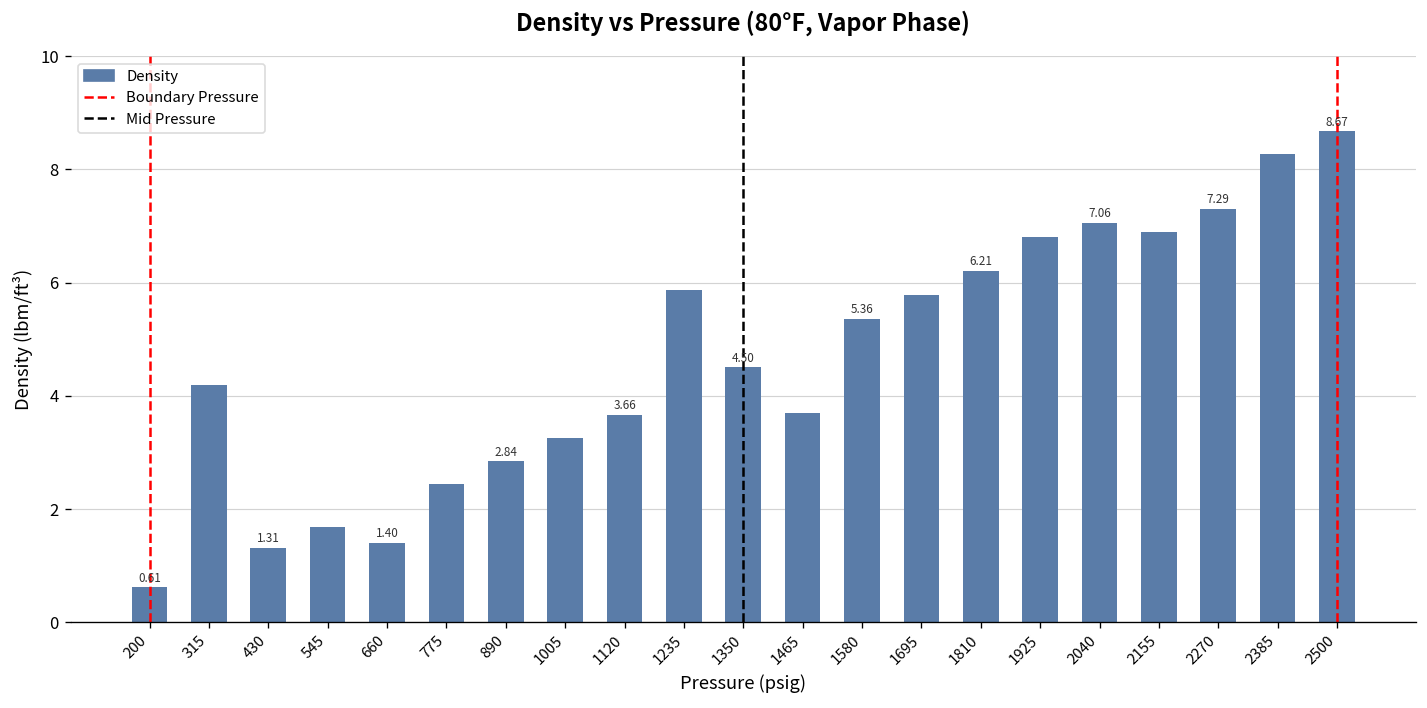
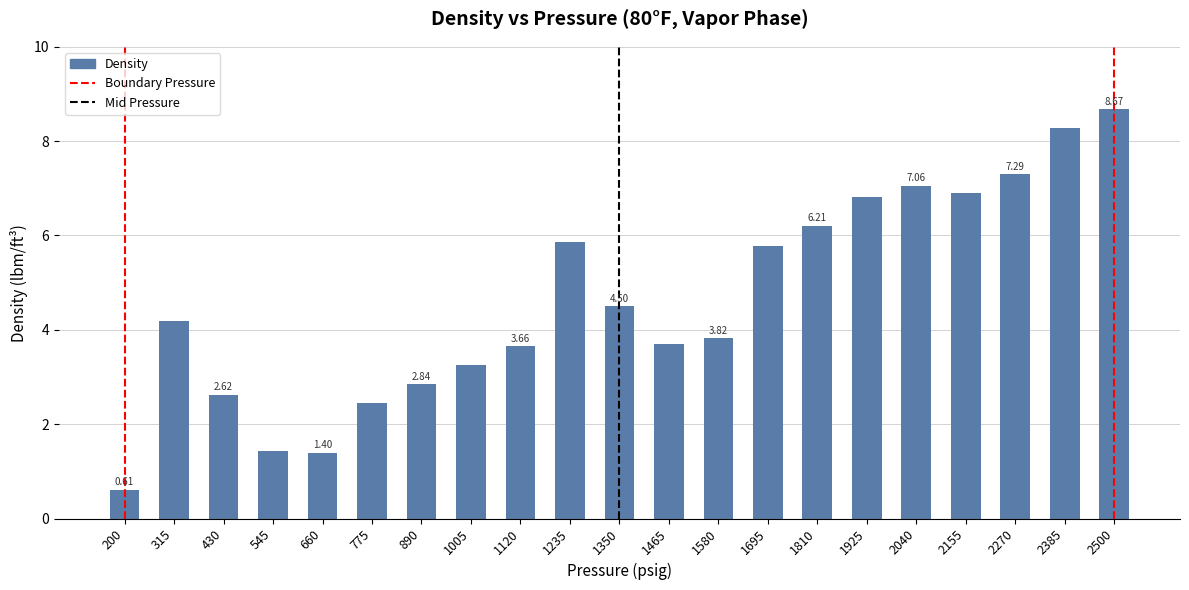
430: 1.31 -> 2.62
545: 1.7 -> 1.4
1580: 5.36 -> 3.82
